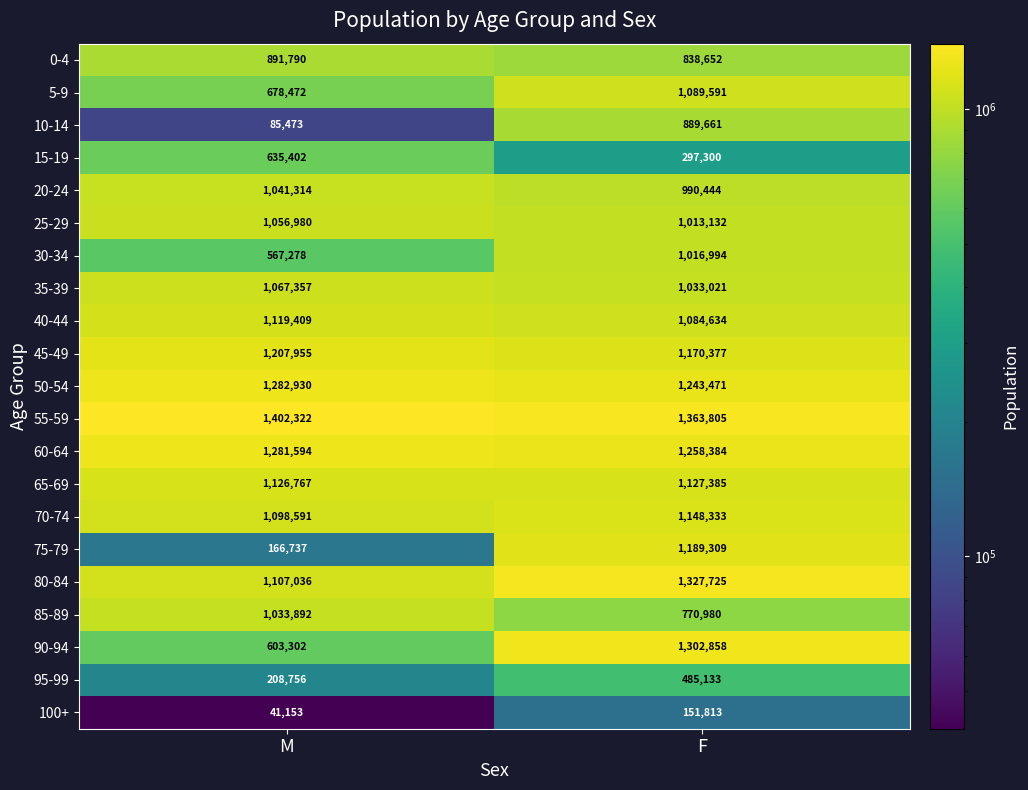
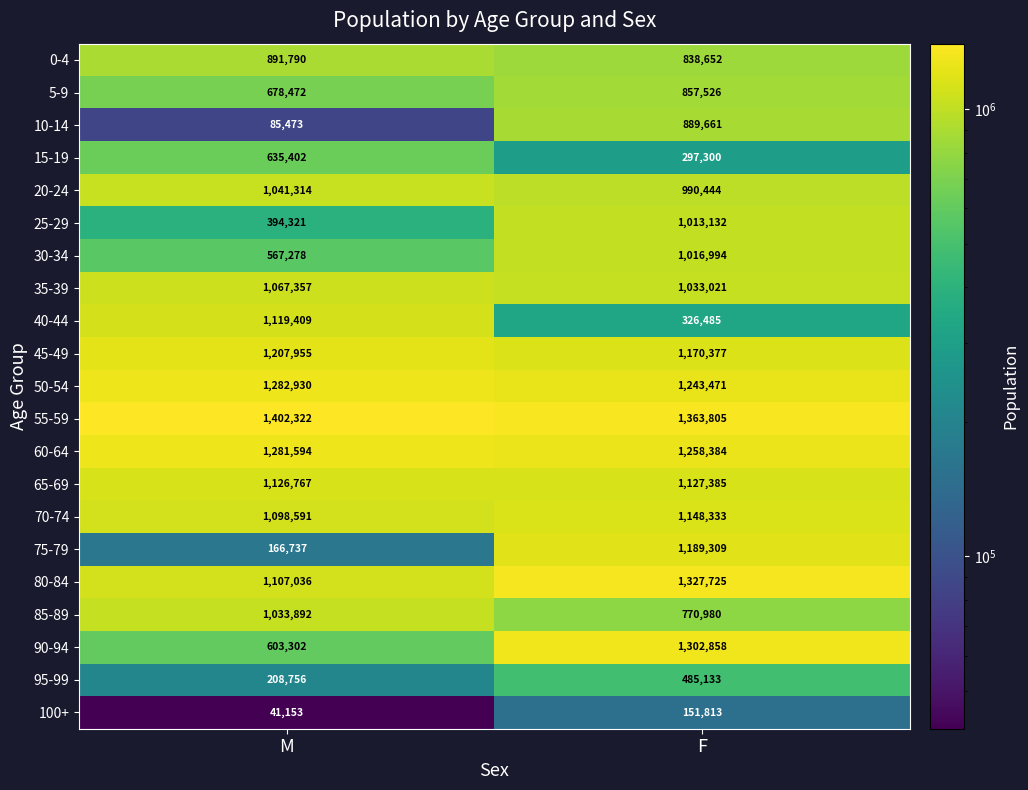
5-9, F: 1,089,591 -> 857,526
25-29, M: 1,056,980 -> 394,321
40-44, F: 1,084,634 -> 326,485
